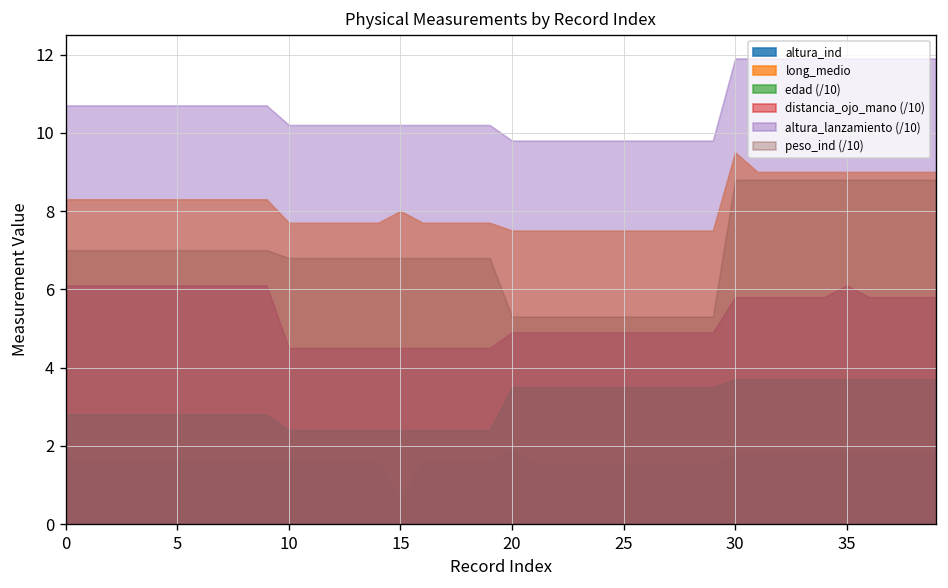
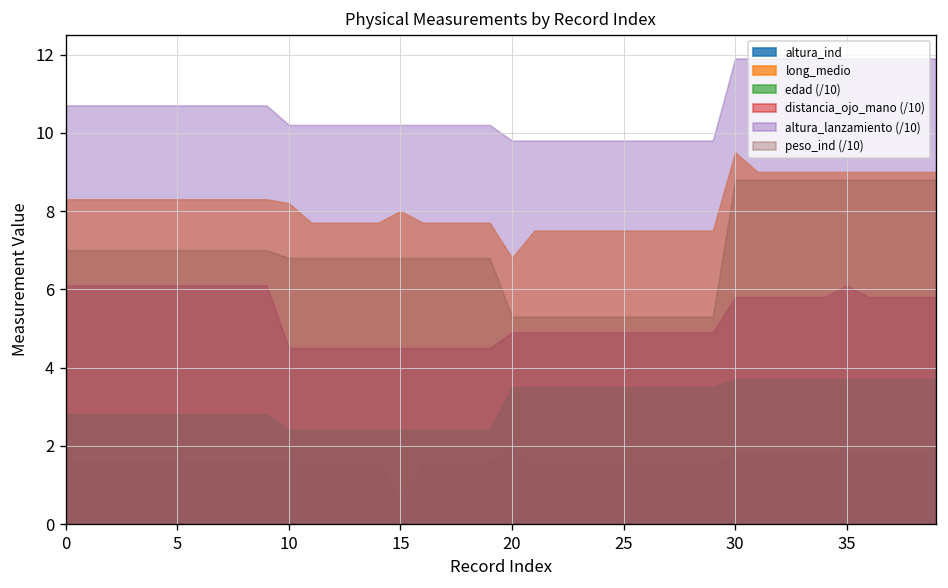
long_medio, 10: 7.7 -> 8.2
long_medio, 20: 7.5 -> 6.8
